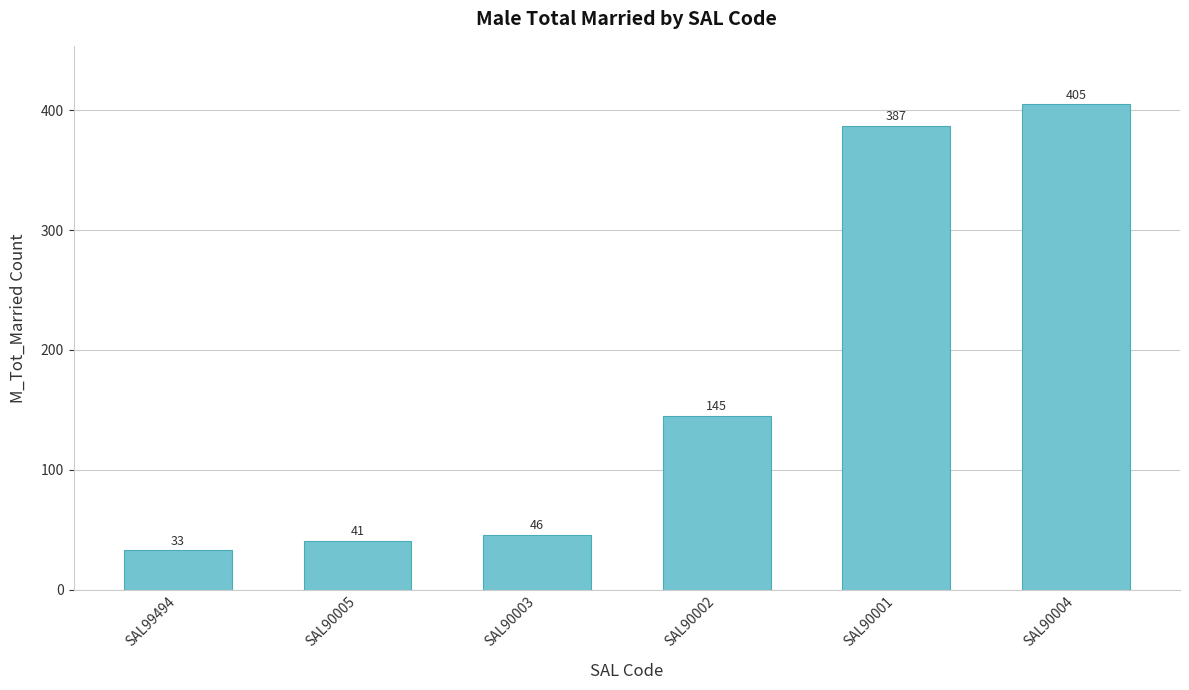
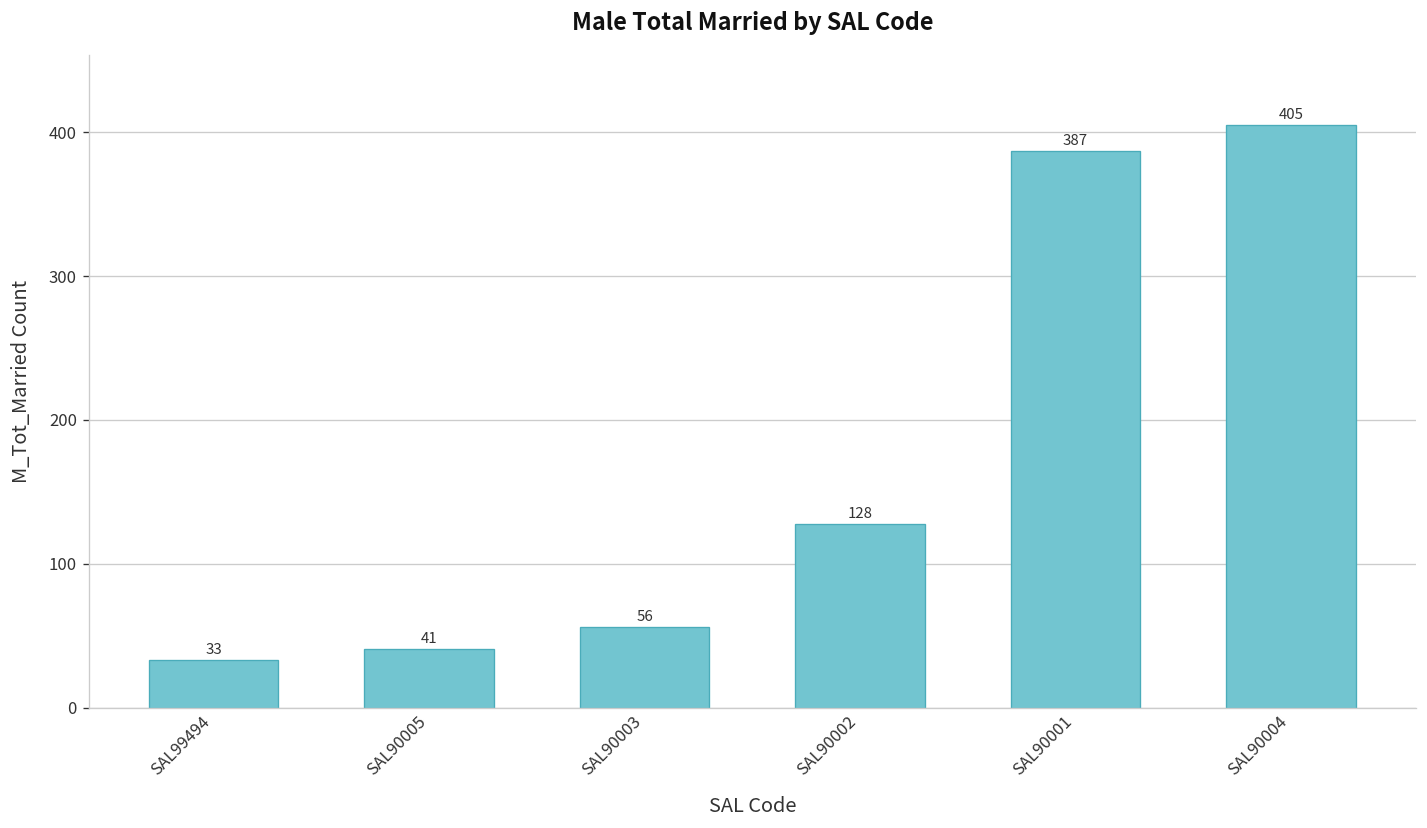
SAL90003: 46 -> 56
SAL90002: 145 -> 128
